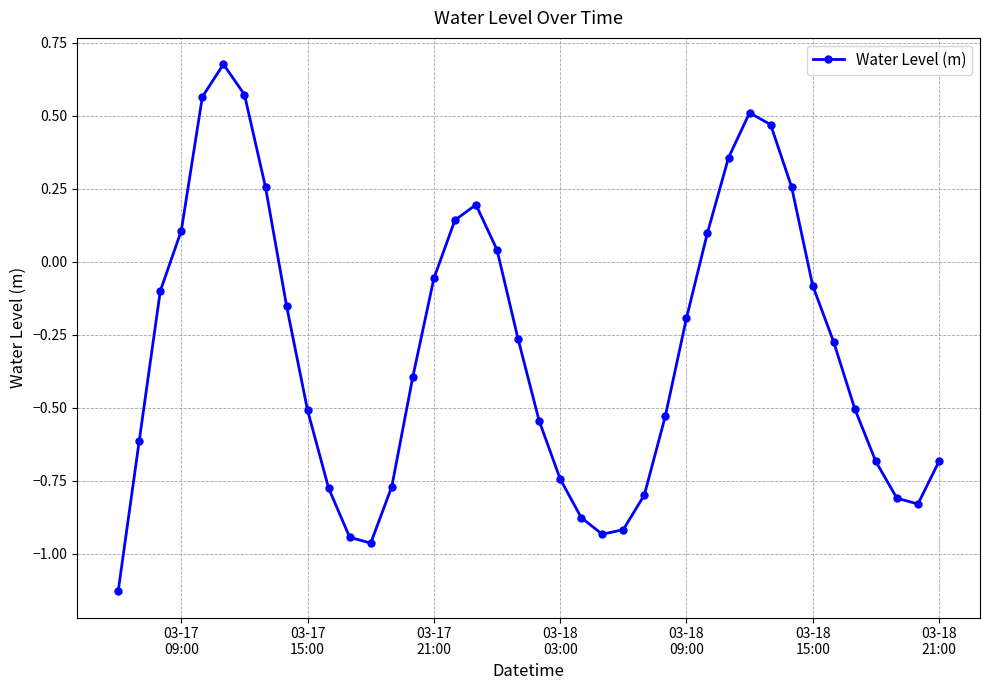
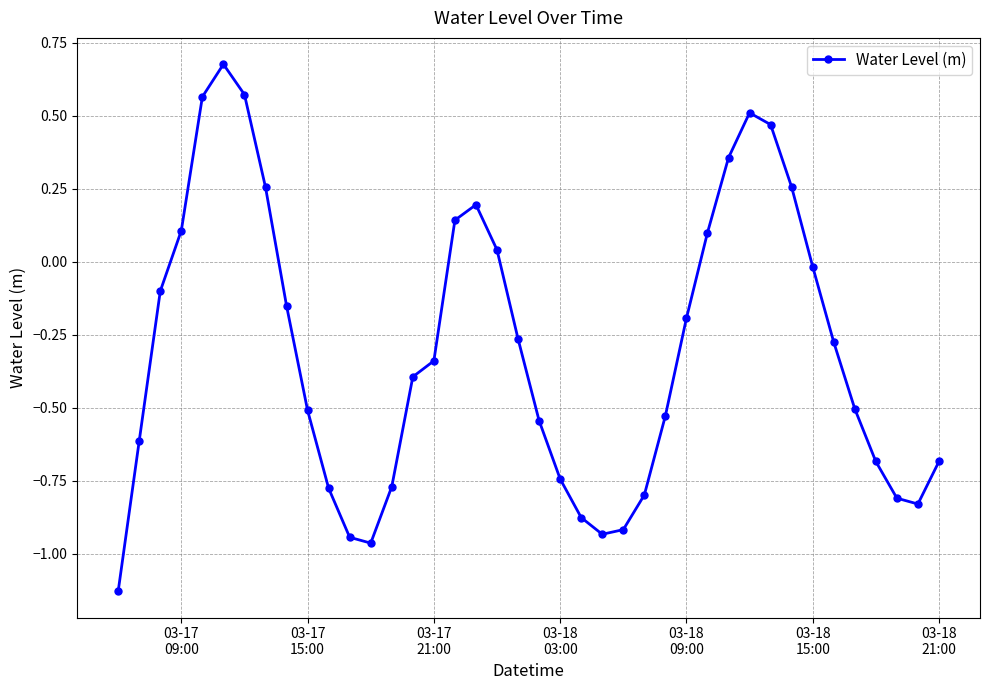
03-17 21:00: -0.06 -> -0.34
03-18 15:00: -0.08 -> -0.02
